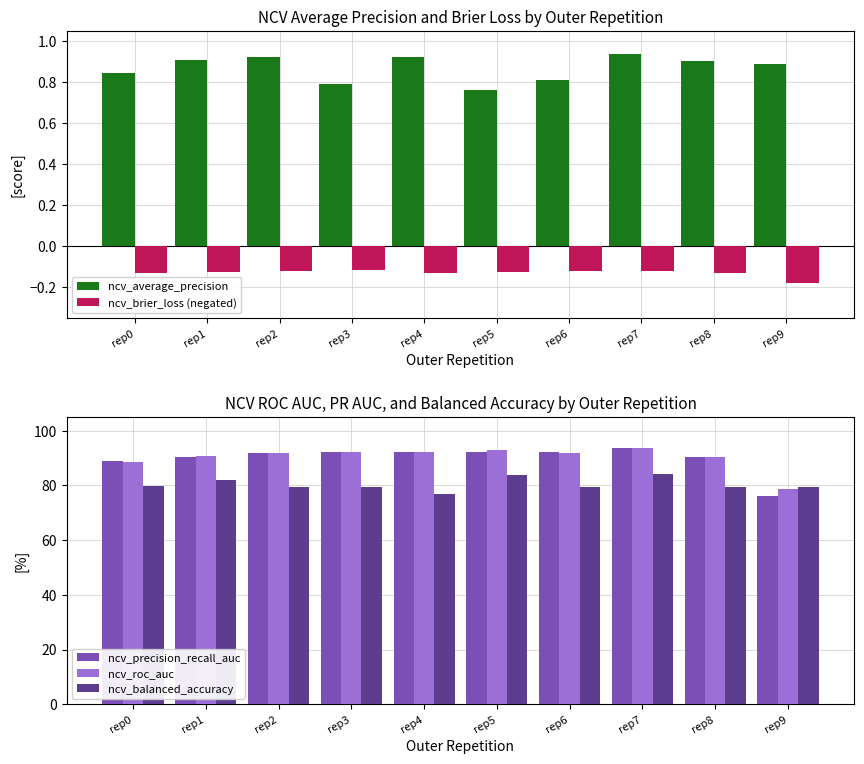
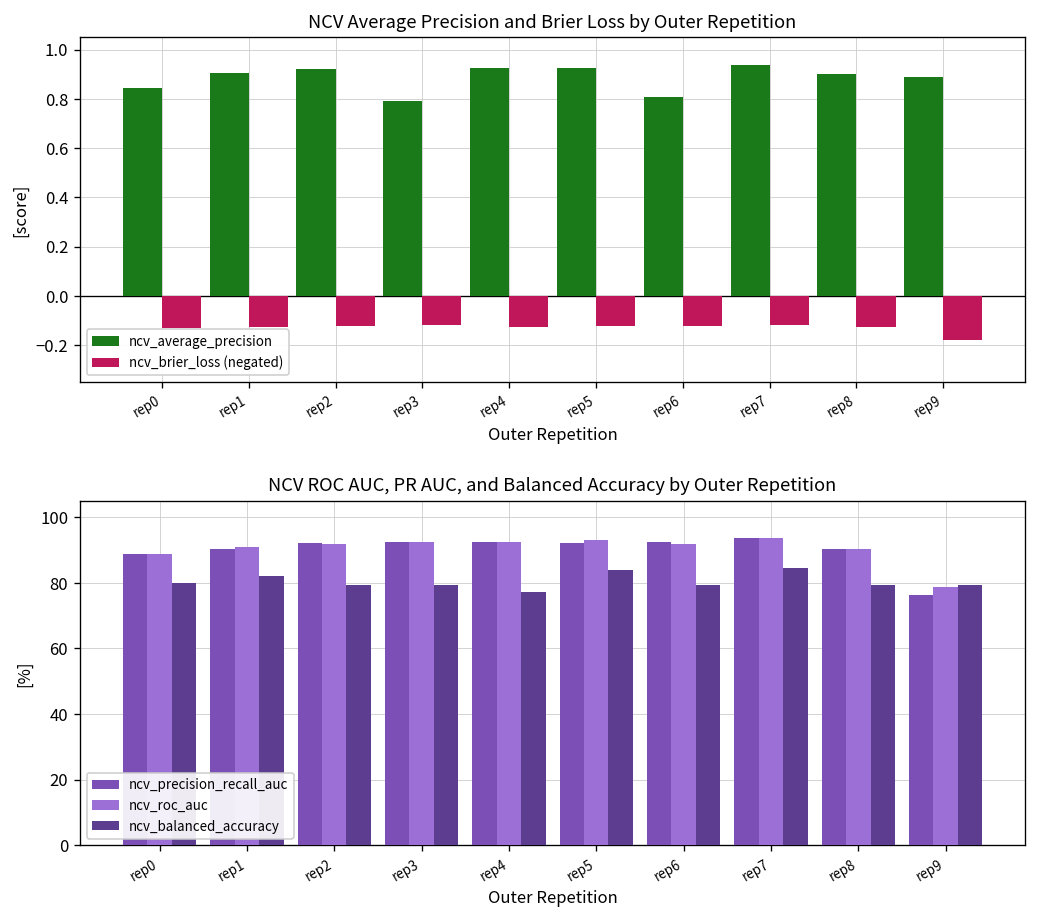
NCV Average Precision and Brier Loss by Outer Repetition, ncv_average_precision, rep5: 0.76 -> 0.92
